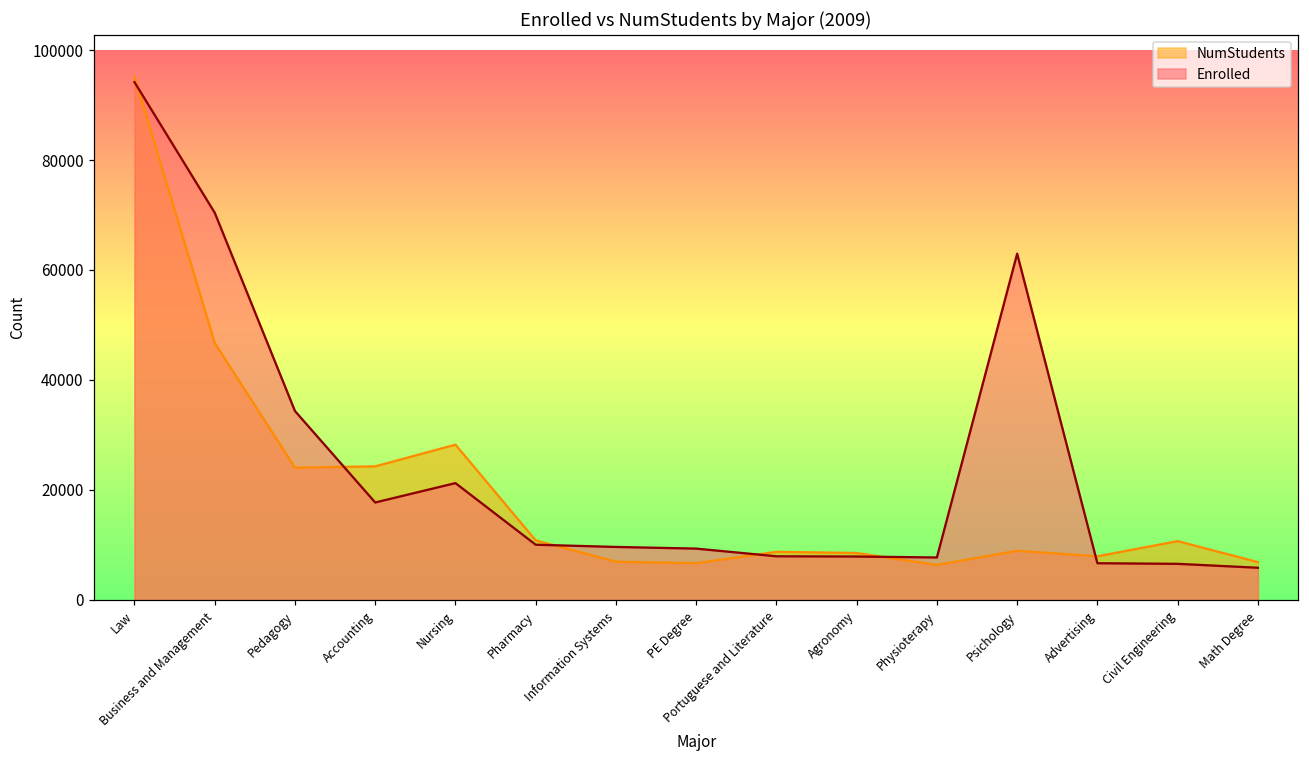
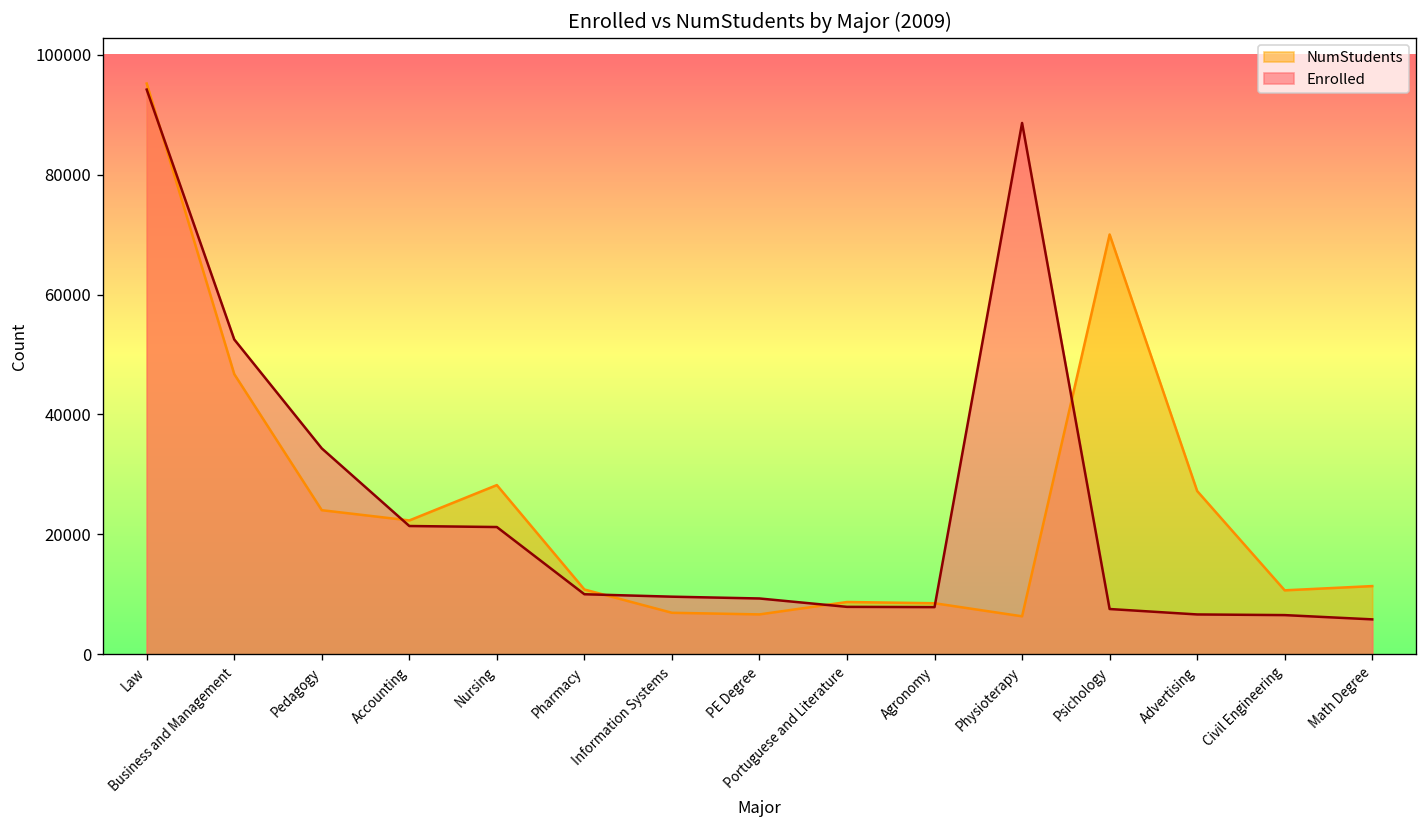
Enrolled, Business and Management: 70000 -> 53000
NumStudents, Accounting: 24000 -> 22000
Enrolled, Accounting: 18000 -> 21000
Enrolled, Physioterapy: 8000 -> 89000
NumStudents, Psichology: 9000 -> 70000
Enrolled, Psichology: 63000 -> 8000
NumStudents, Advertising: 8000 -> 27000
NumStudents, Math Degree: 7000 -> 11000
